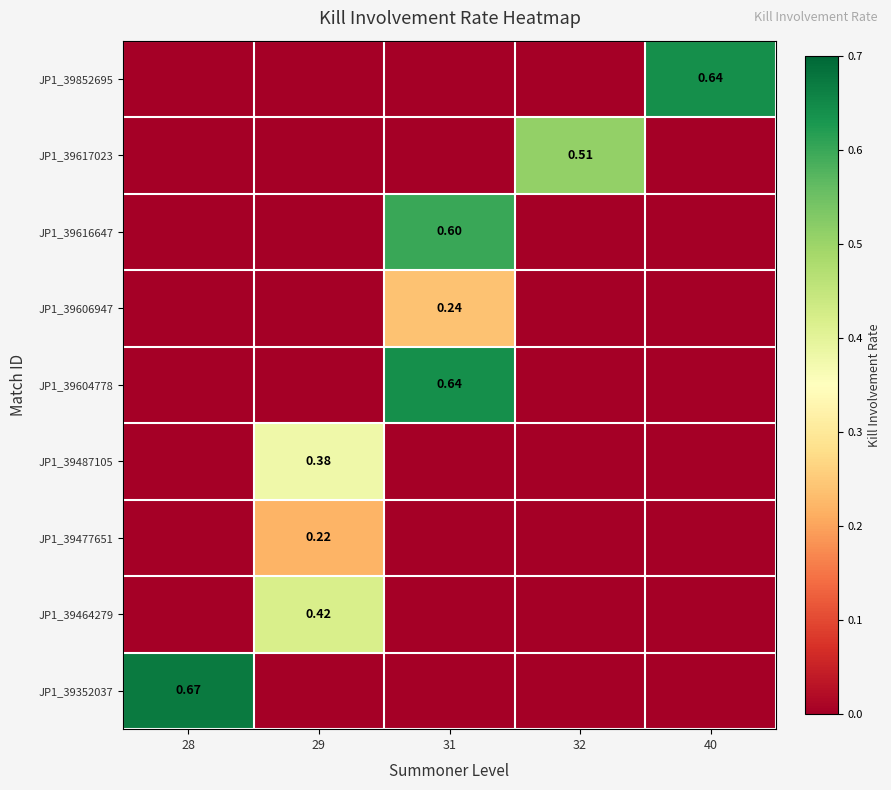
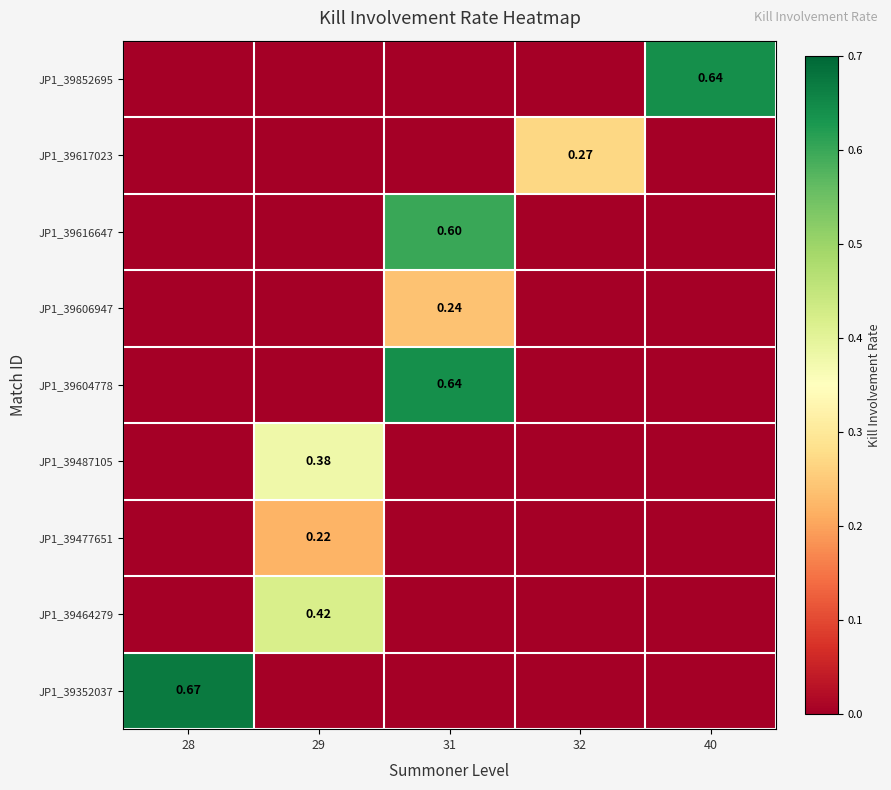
JP1_39617023, 32: 0.51 -> 0.27
